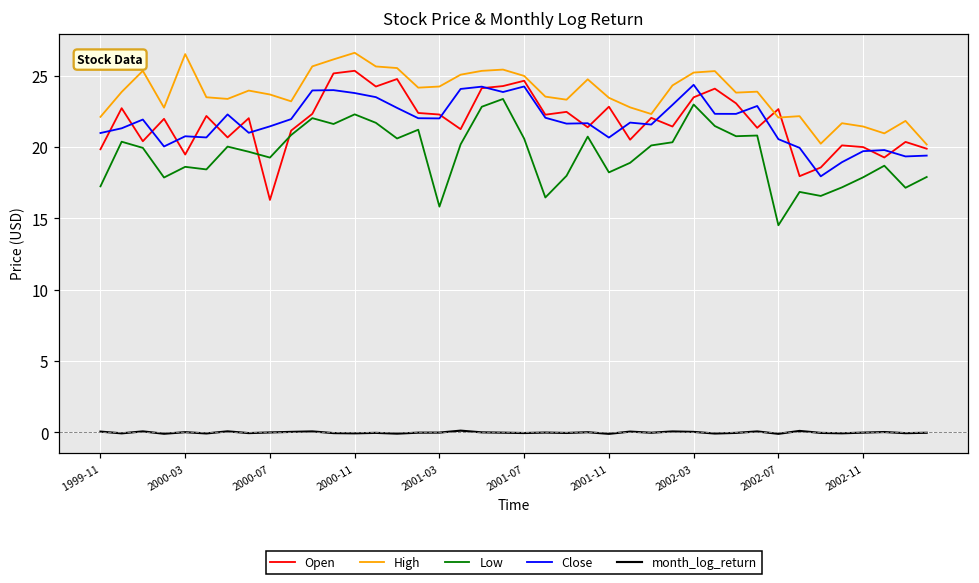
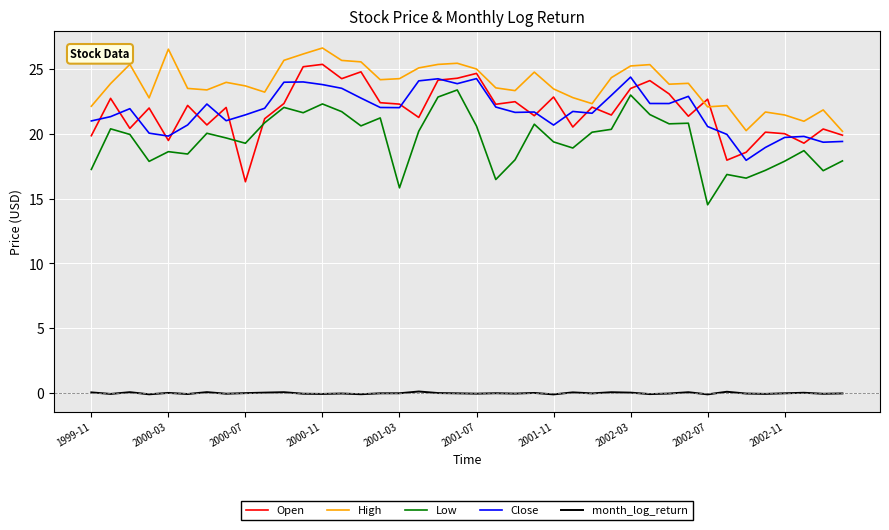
Close, 2000-03: 20.8 -> 19.8
Low, 2001-11: 18.2 -> 19.4
